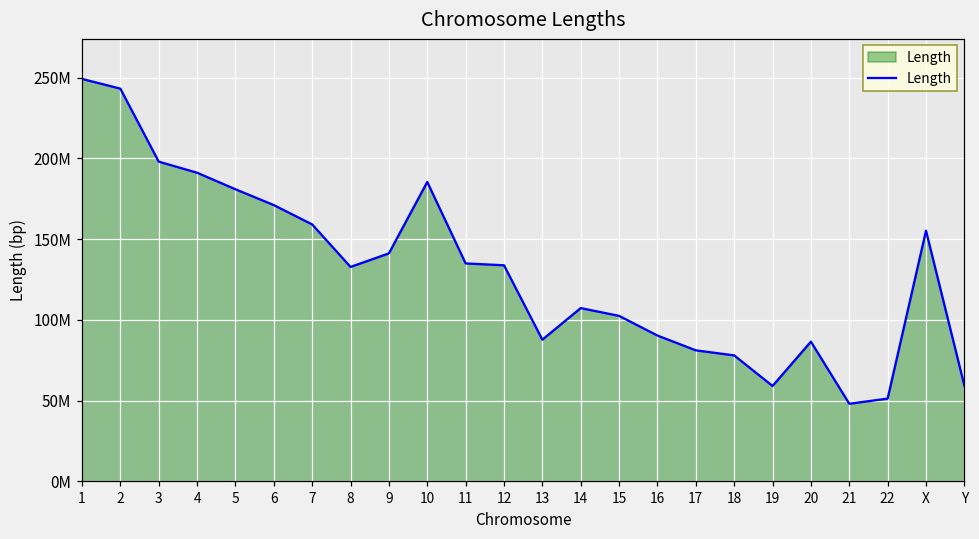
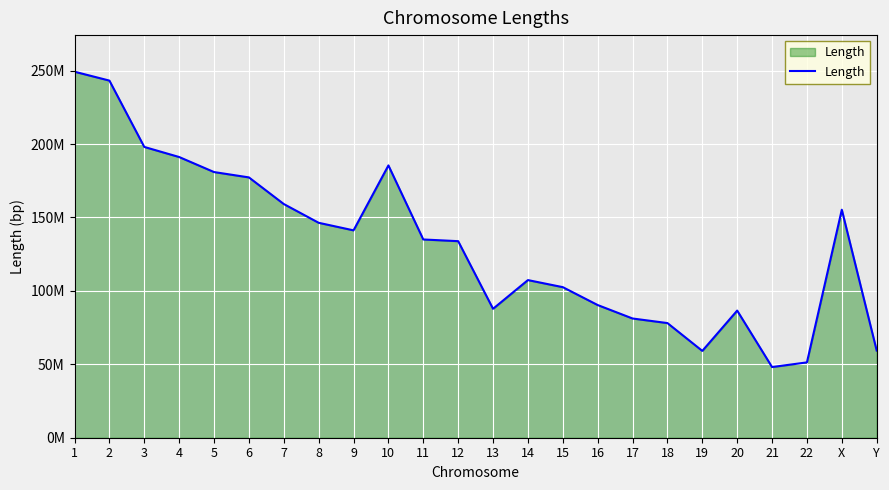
6: 171000000 -> 177000000
8: 133000000 -> 146000000
